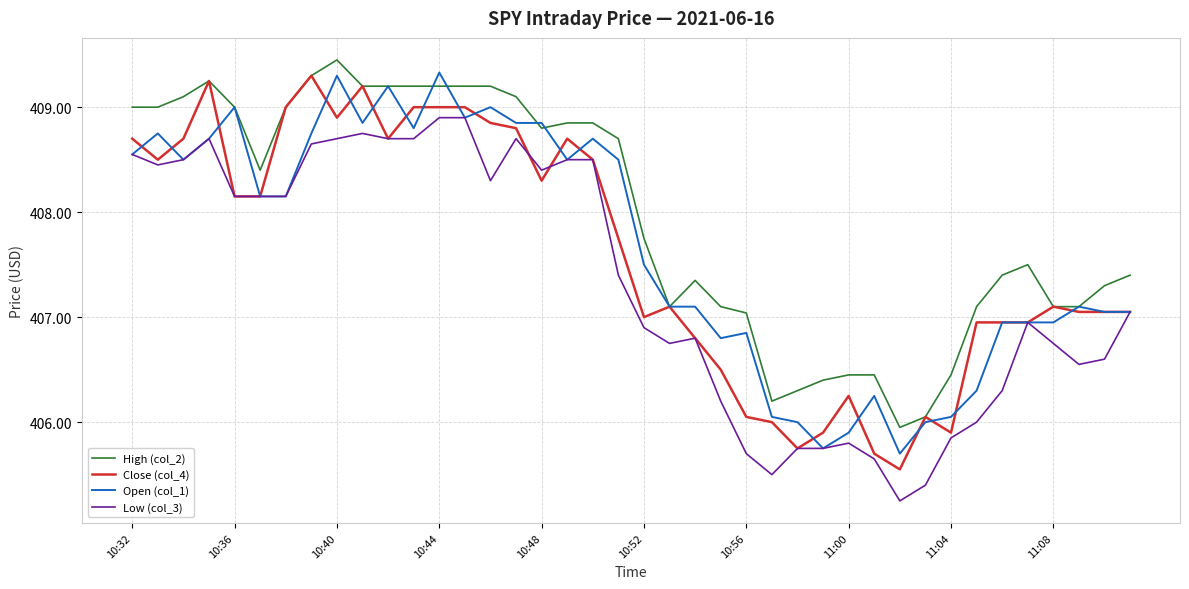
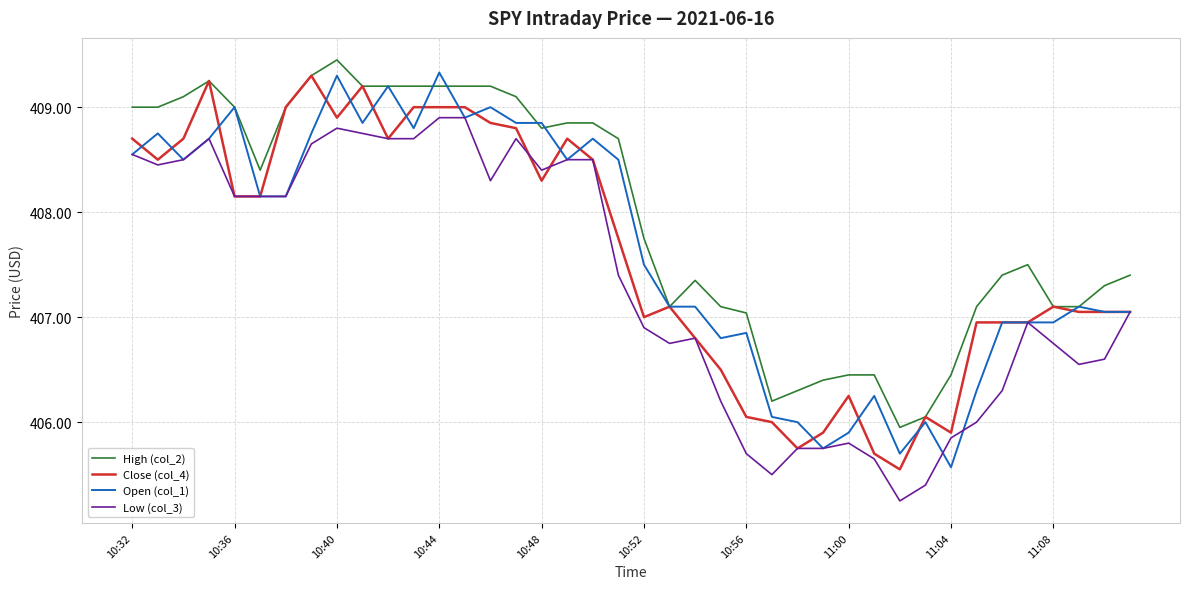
Low (col_3), 10:40: 408.7 -> 408.8
Open (col_1), 11:04: 406.05 -> 405.57
